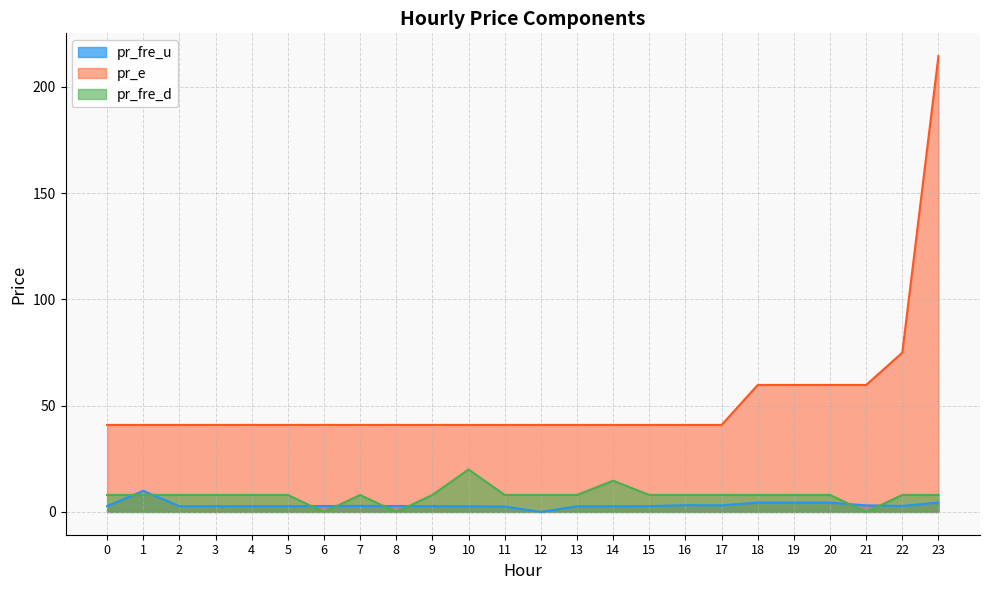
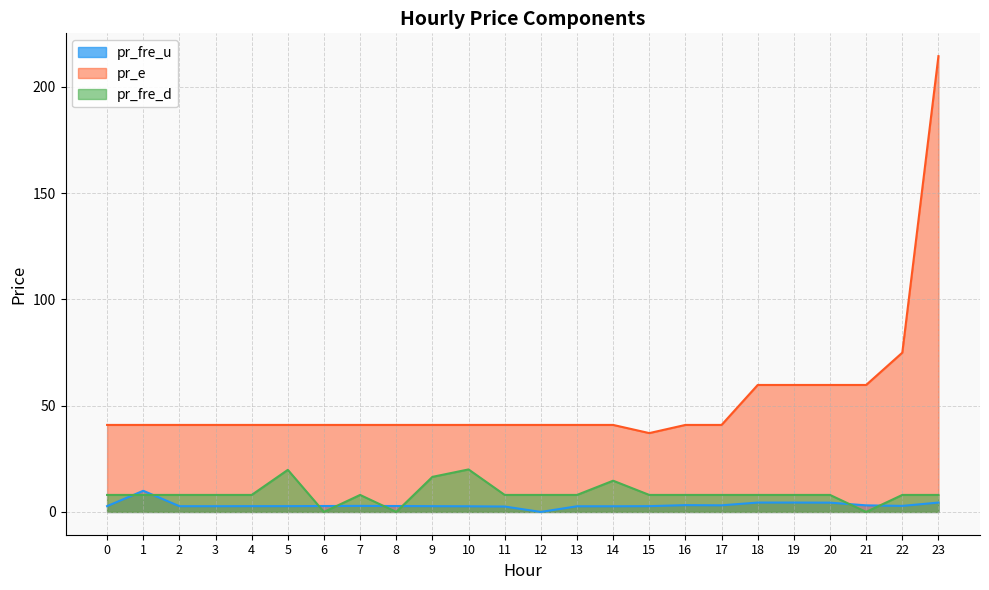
pr_fre_d, 5: 8 -> 20
pr_fre_d, 9: 8 -> 17
pr_e, 15: 41 -> 37
